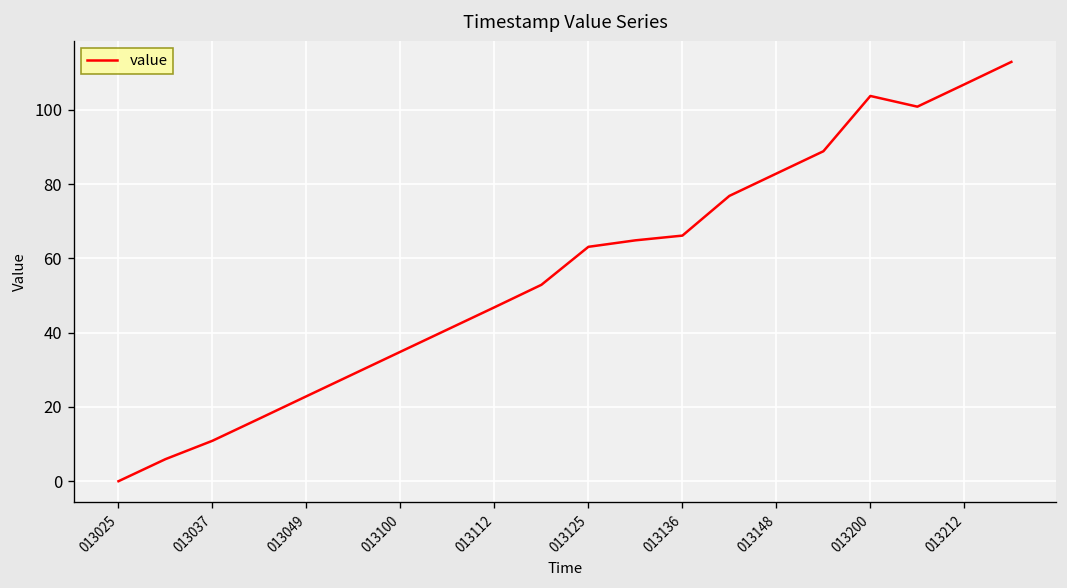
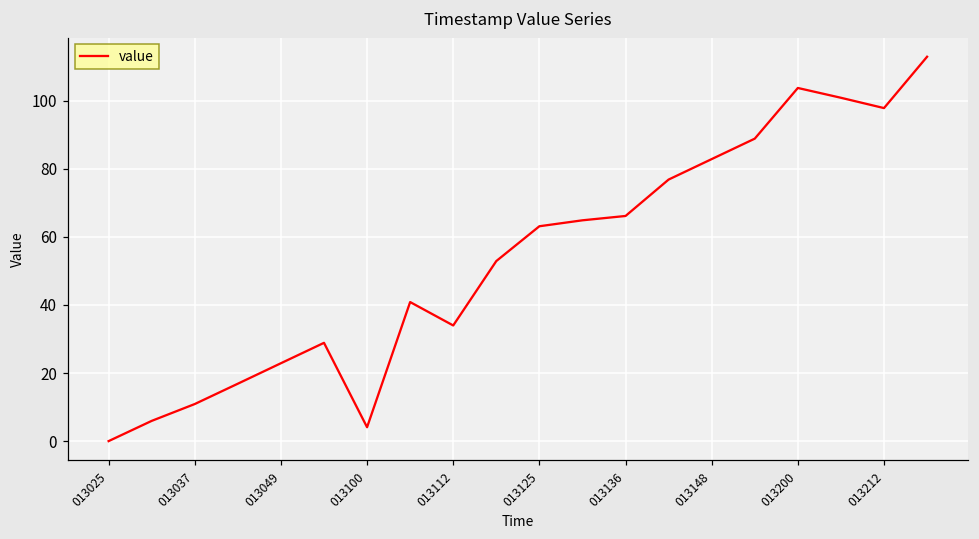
013100: 35 -> 4
013112: 47 -> 34
013212: 107 -> 98
